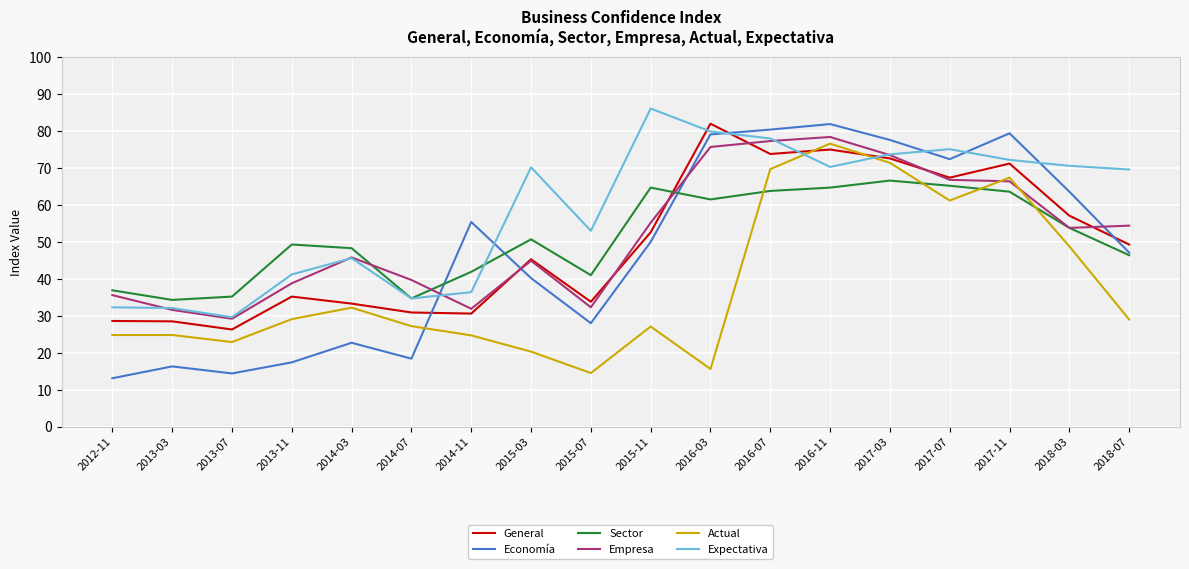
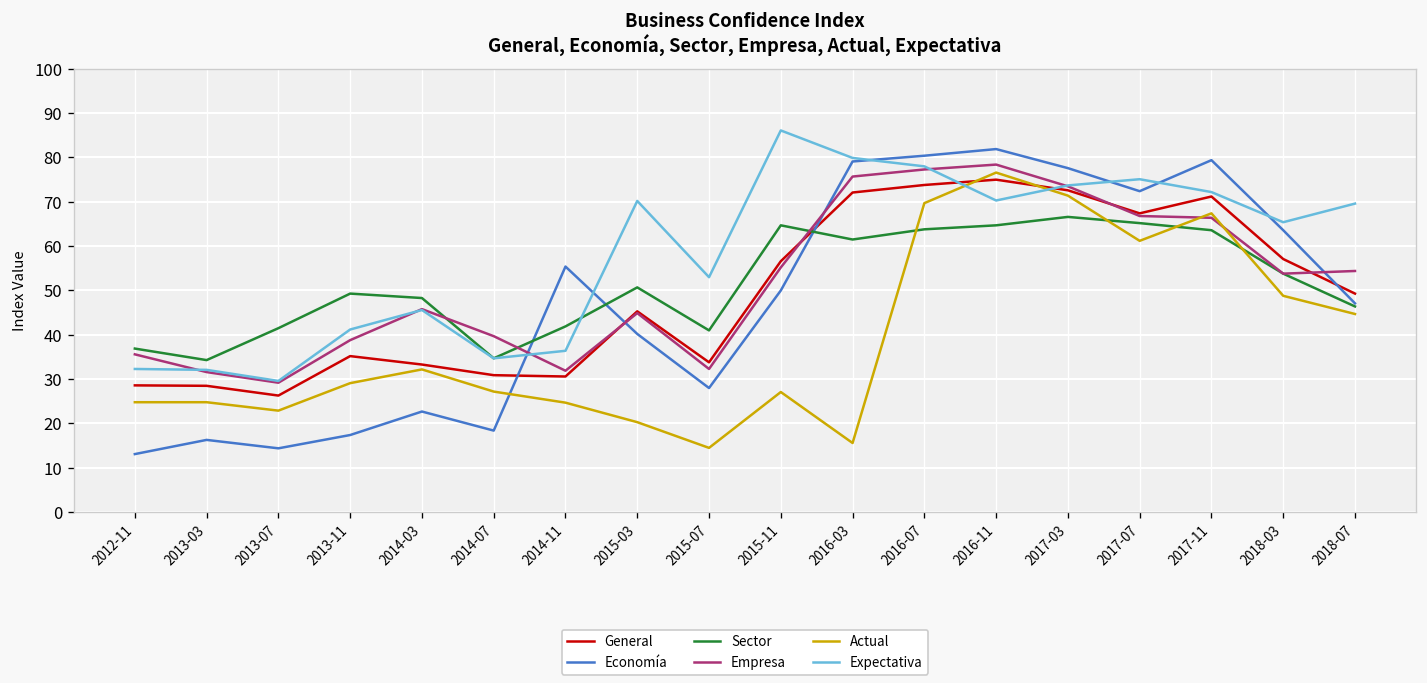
Sector, 2013-07: 35 -> 42
General, 2015-11: 53 -> 57
General, 2016-03: 82 -> 72
Expectativa, 2018-03: 71 -> 65
Actual, 2018-07: 29 -> 45
